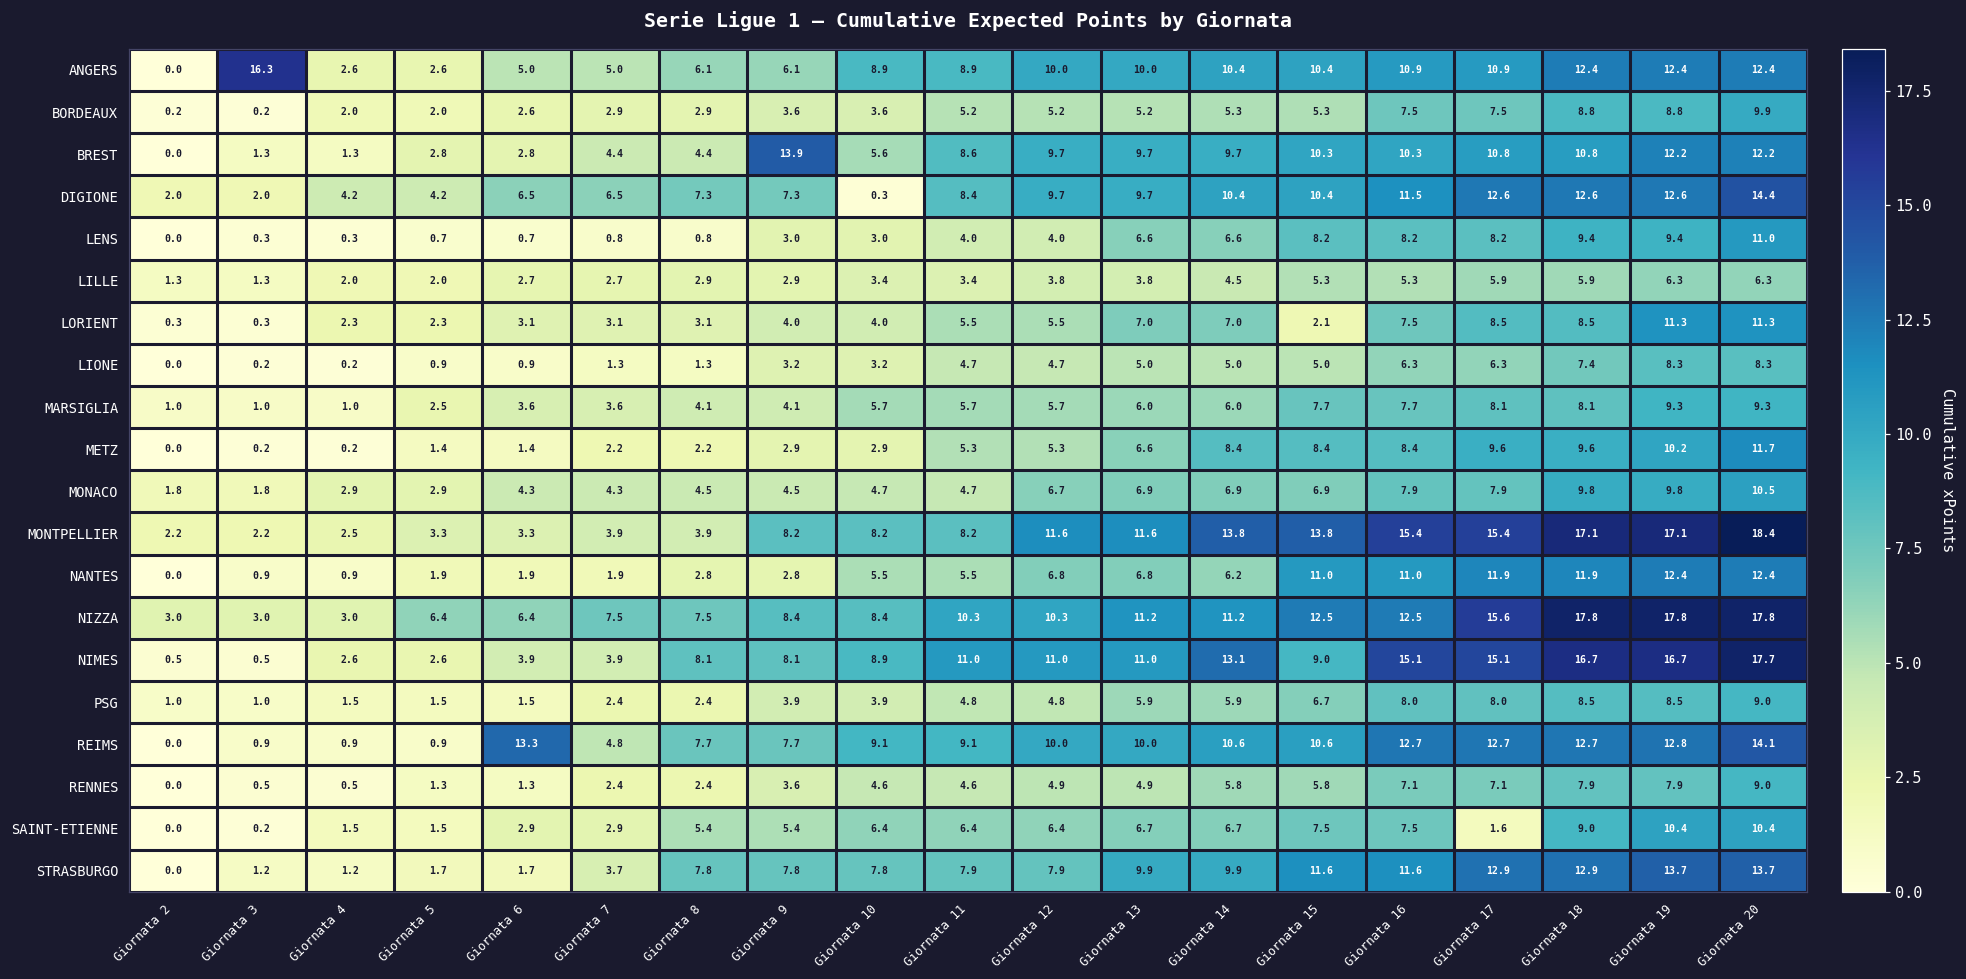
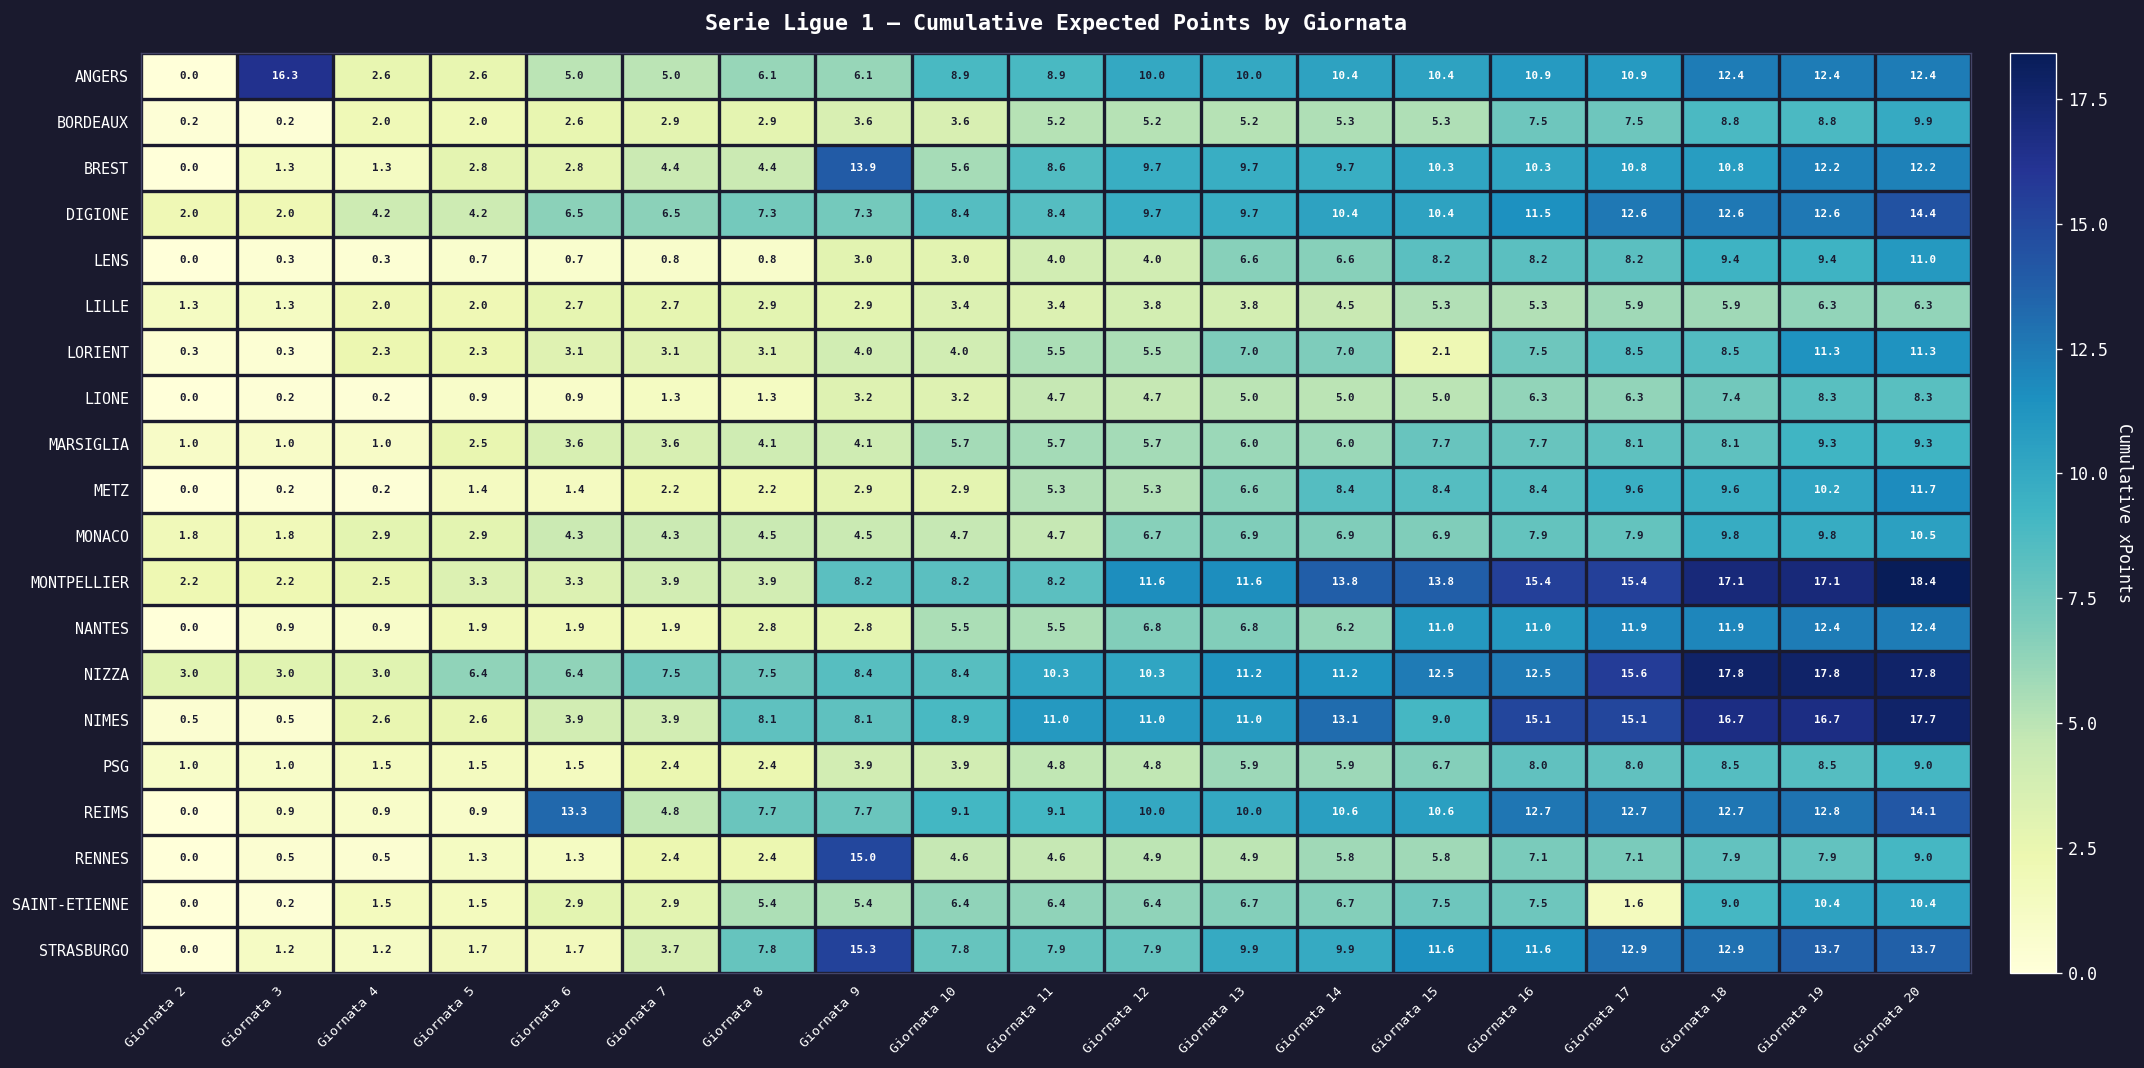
DIGIONE, Giornata 10: 0.3 -> 8.4
RENNES, Giornata 9: 3.6 -> 15.0
STRASBURGO, Giornata 9: 7.8 -> 15.3
